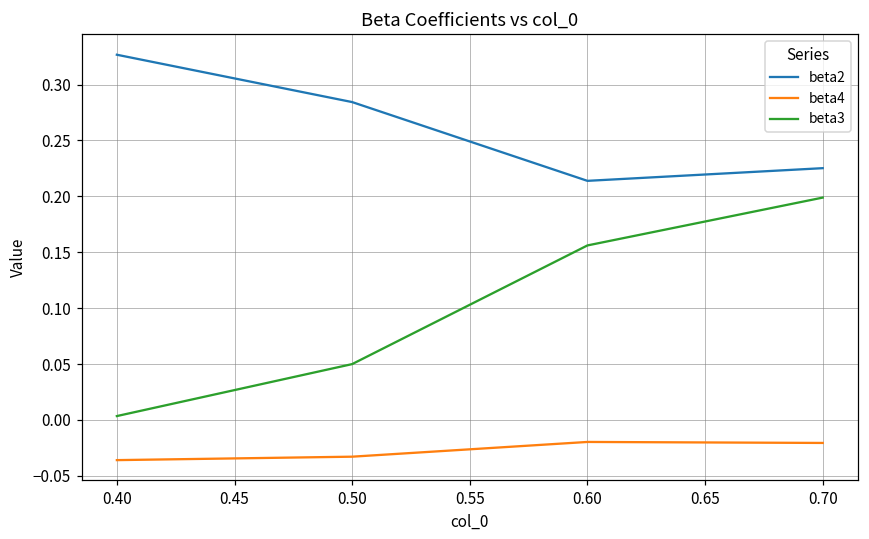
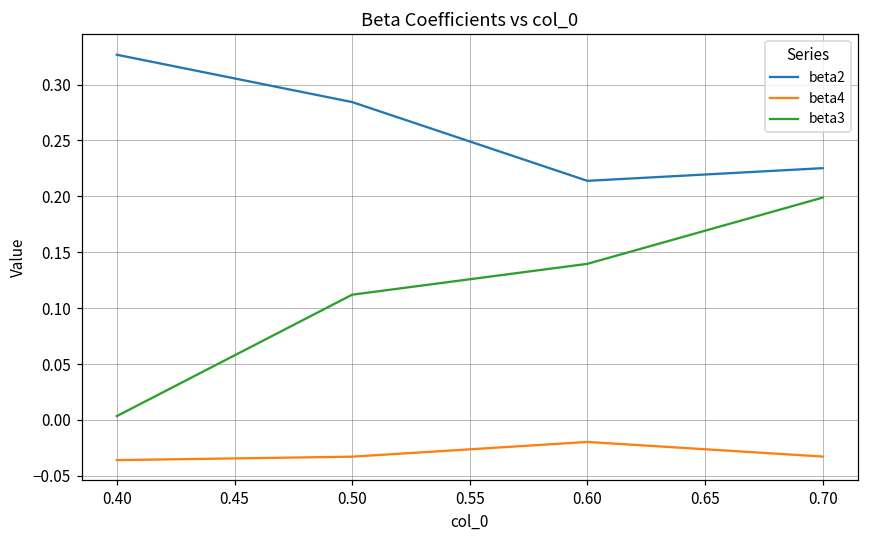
beta3, 0.50: 0.050 -> 0.112
beta3, 0.60: 0.156 -> 0.140
beta4, 0.70: -0.021 -> -0.033
